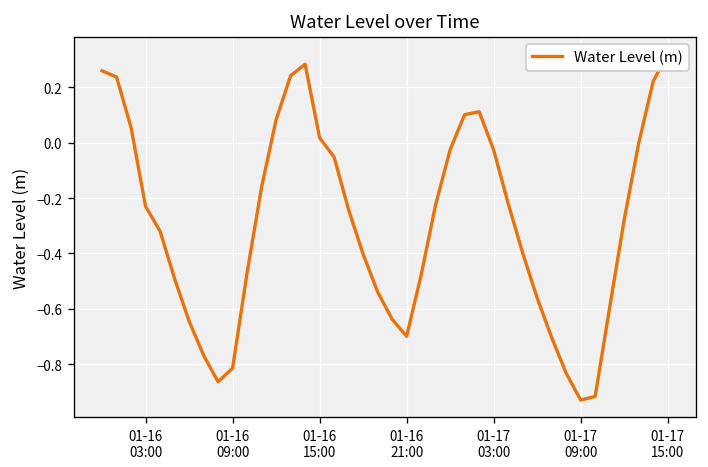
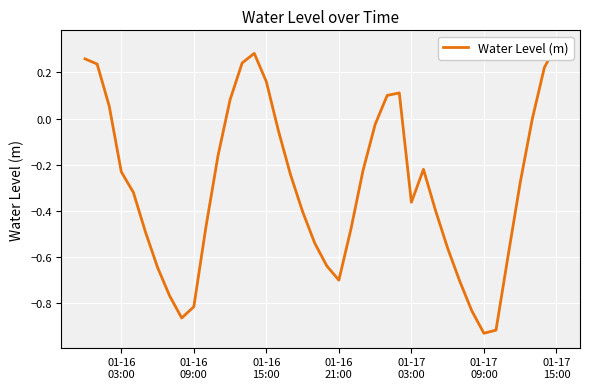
01-16 15:00: 0.02 -> 0.16
01-17 03:00: -0.03 -> -0.36
